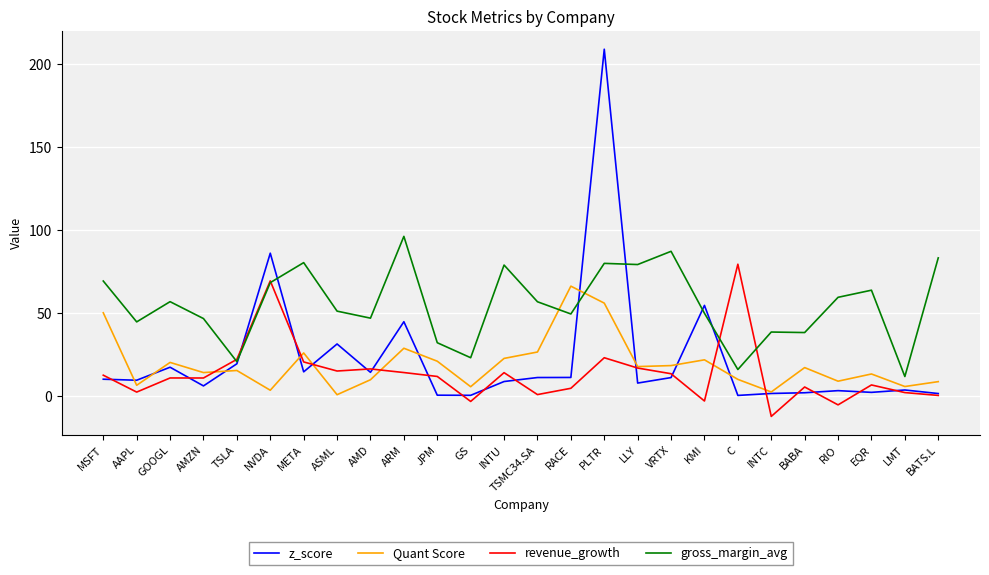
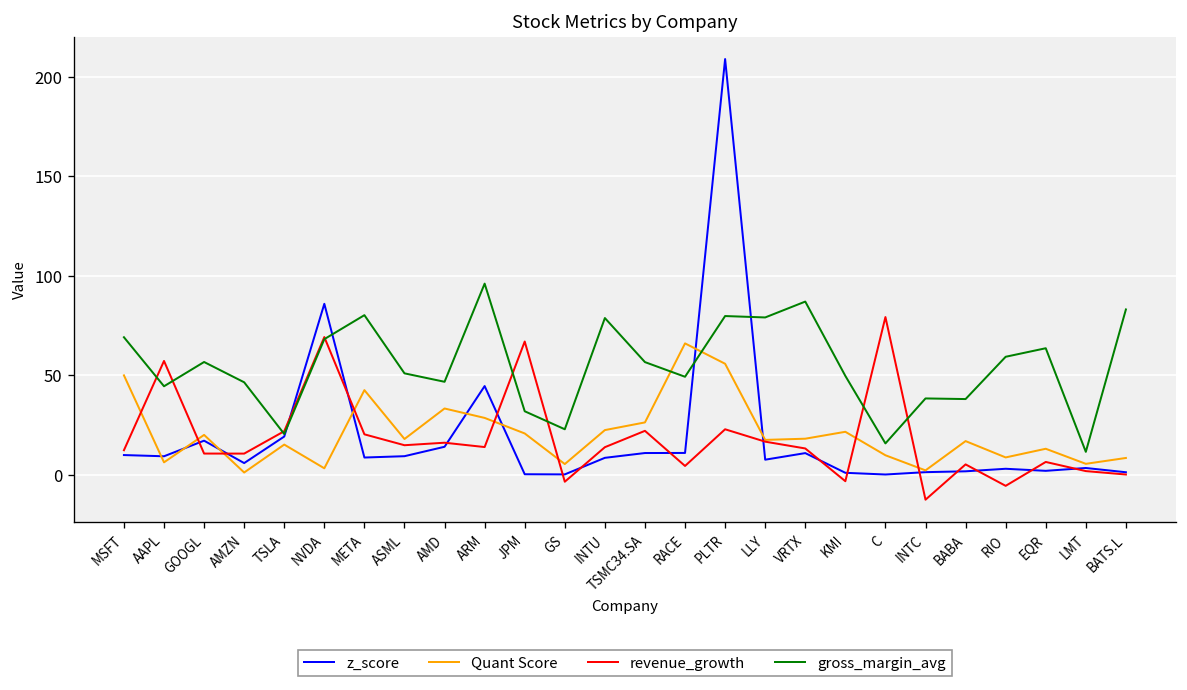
revenue_growth, AAPL: 2 -> 57
Quant Score, AMZN: 14 -> 1
z_score, META: 14 -> 9
Quant Score, META: 26 -> 43
z_score, ASML: 31 -> 9
Quant Score, ASML: 1 -> 18
Quant Score, AMD: 10 -> 33
revenue_growth, JPM: 12 -> 67
revenue_growth, TSMC34.SA: 1 -> 22
z_score, KMI: 54 -> 1
